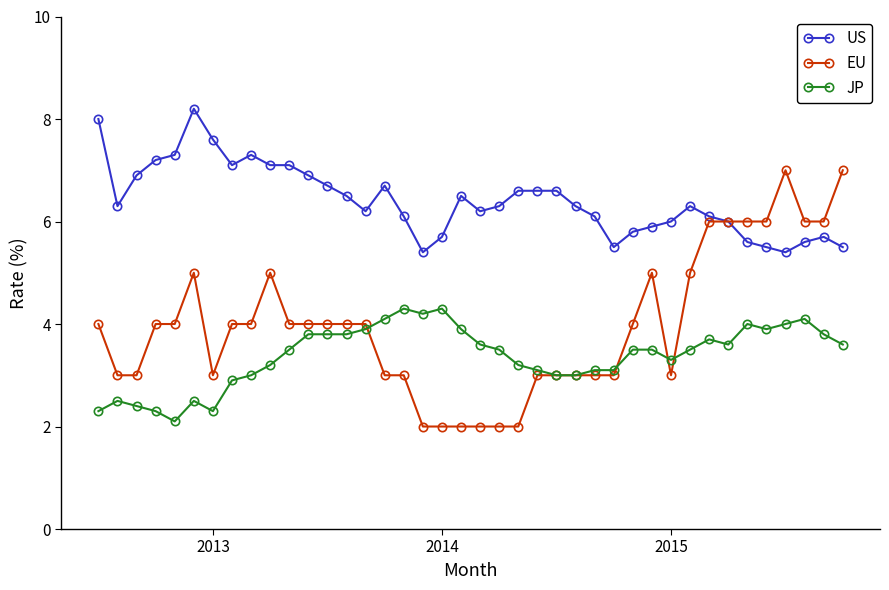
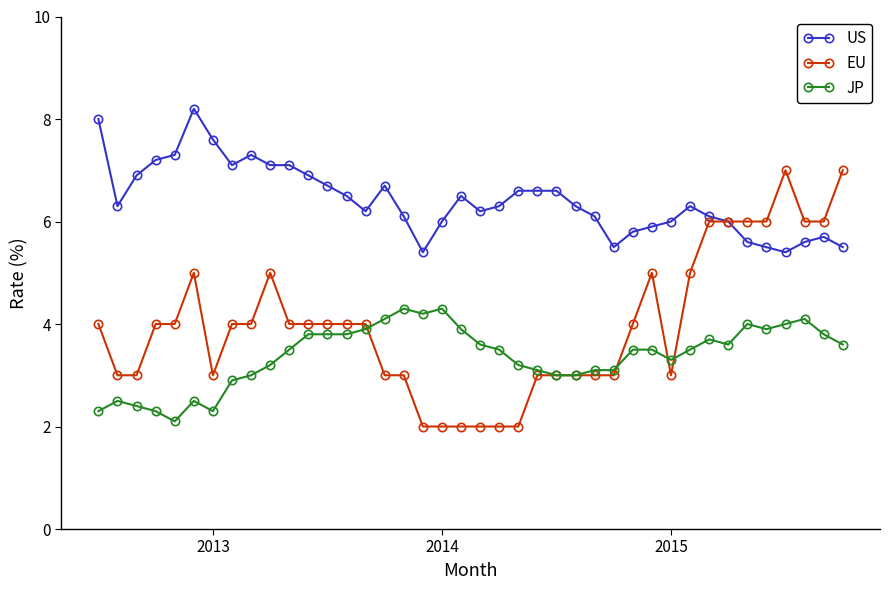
US, 2014: 5.7 -> 6.0
